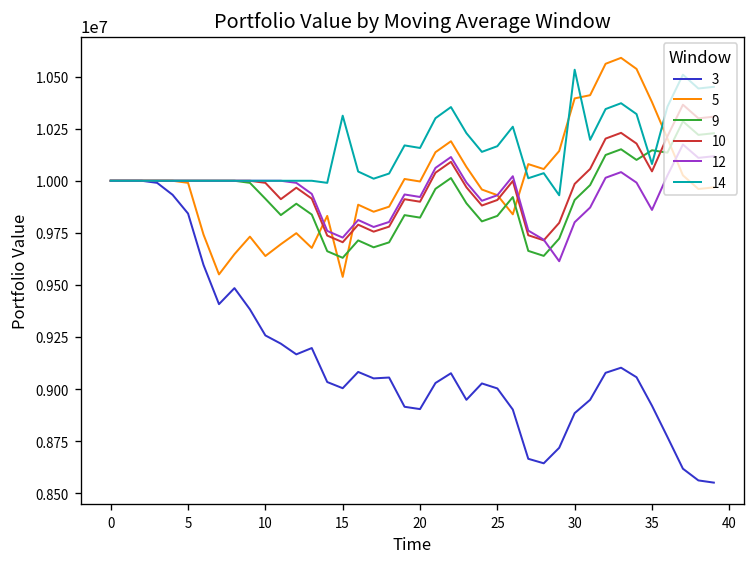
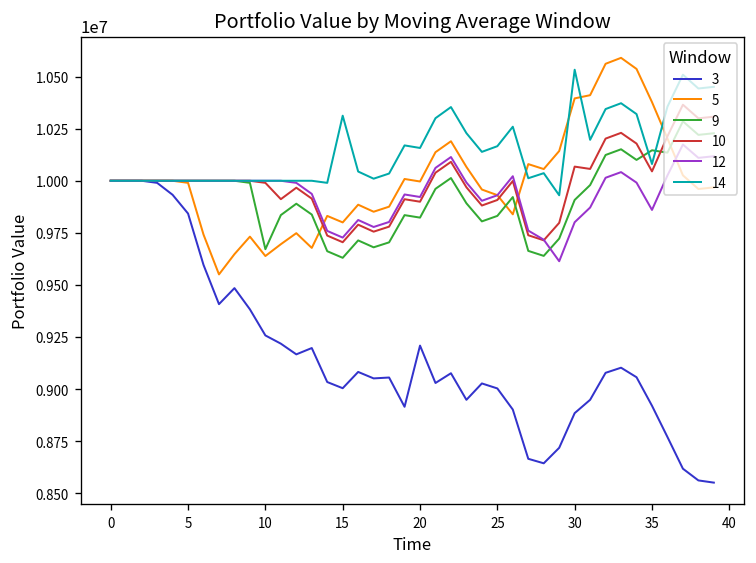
9, 10: 9910000 -> 9670000
5, 15: 9540000 -> 9800000
3, 20: 8900000 -> 9210000
10, 30: 9980000 -> 10070000
